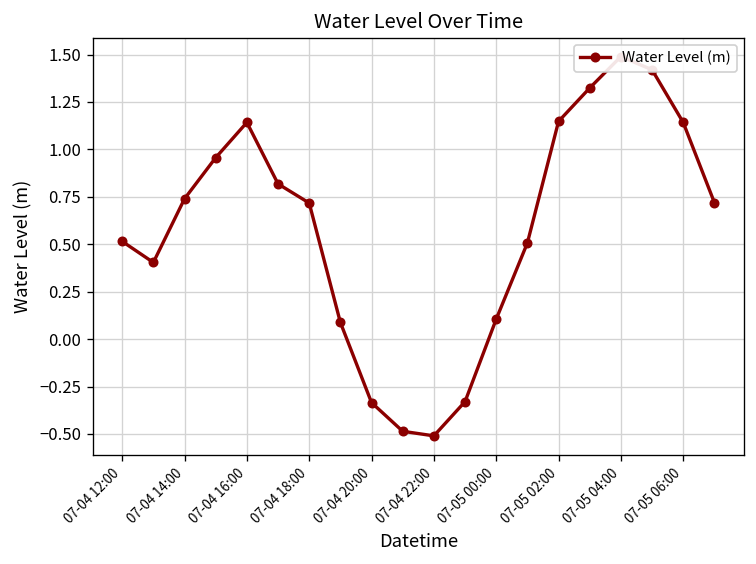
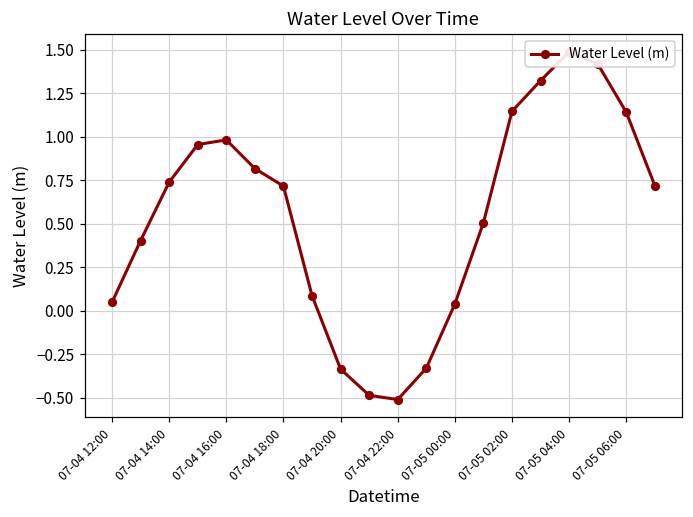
07-04 12:00: 0.52 -> 0.05
07-04 16:00: 1.14 -> 0.98
07-05 00:00: 0.11 -> 0.04
